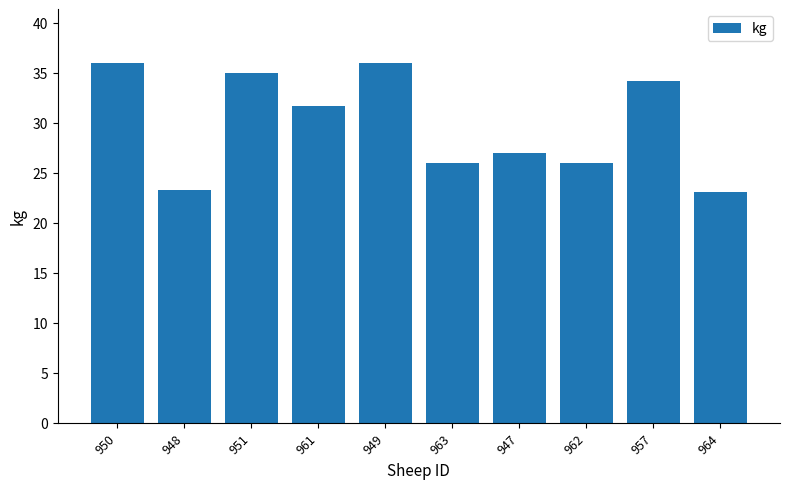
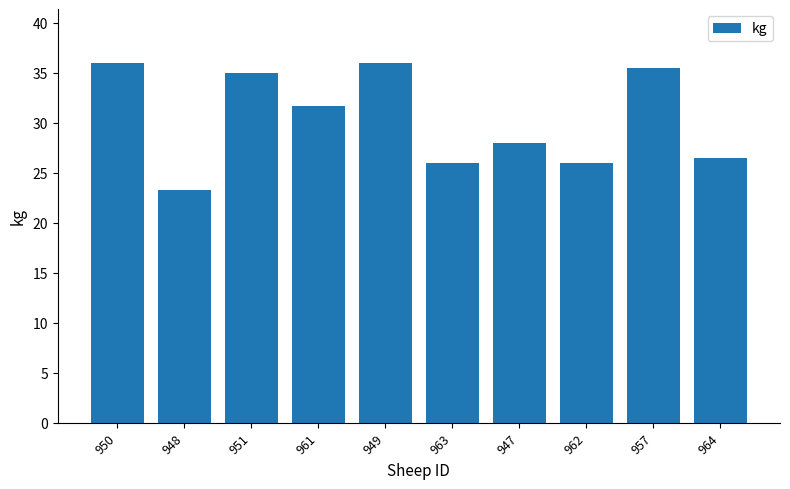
947: 27 -> 28
957: 34 -> 36
964: 23 -> 27
